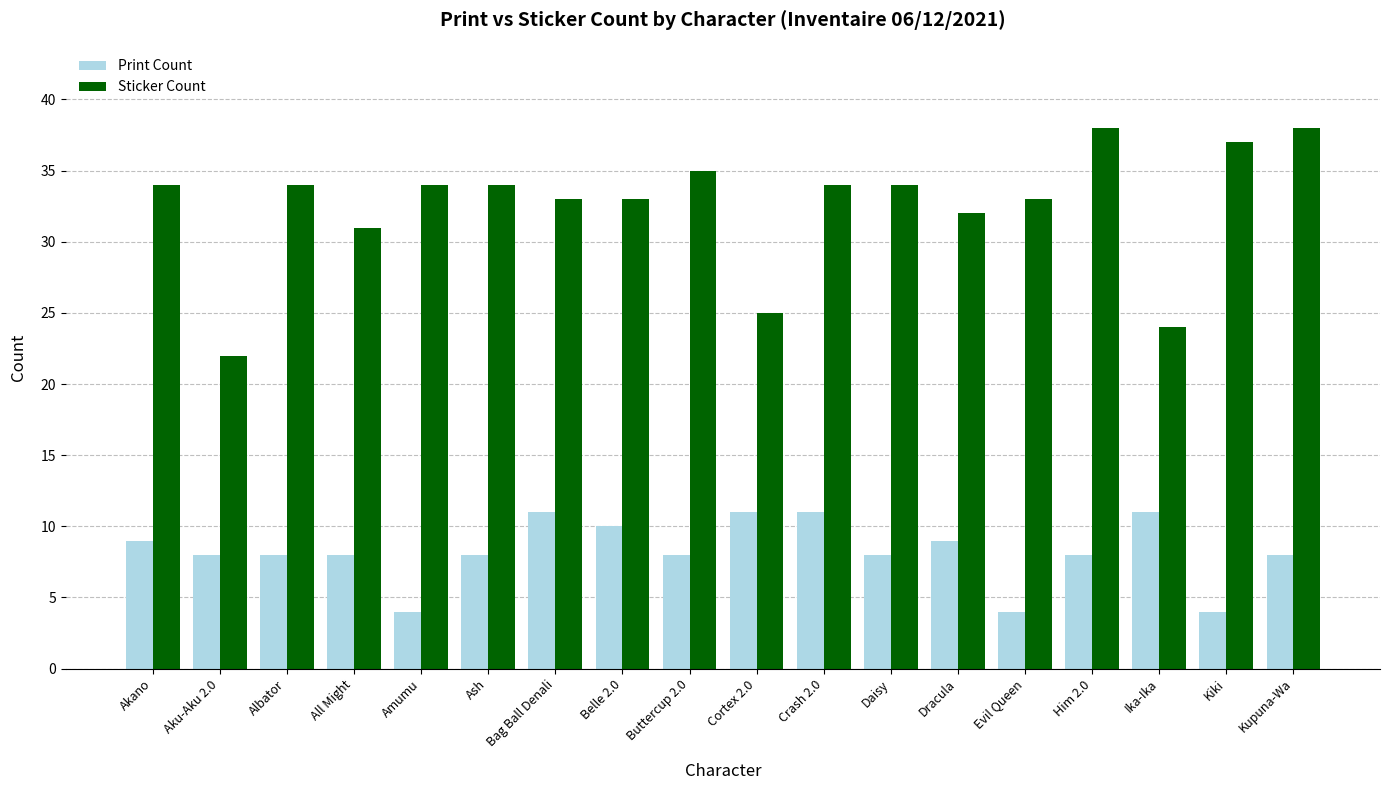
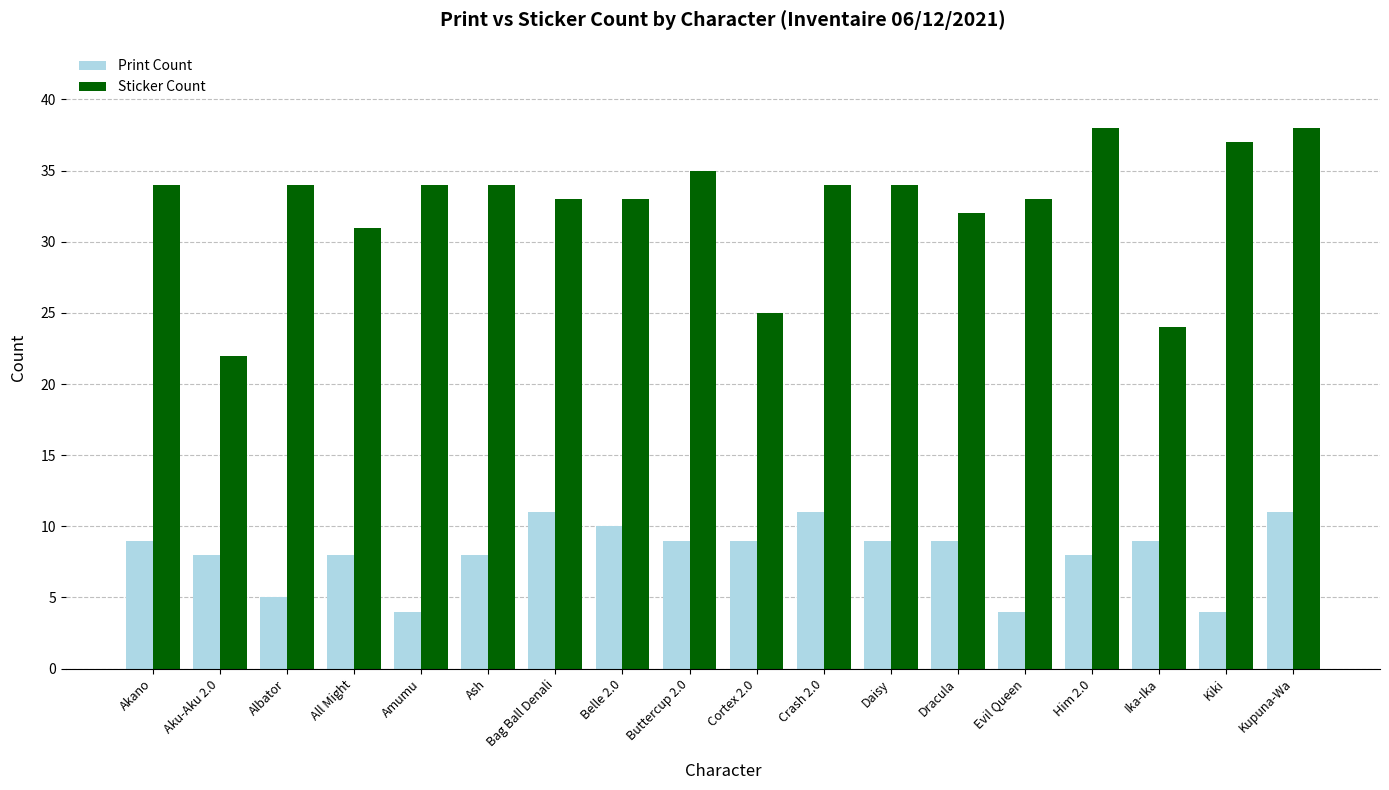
Print Count, Albator: 8 -> 5
Print Count, Buttercup 2.0: 8 -> 9
Print Count, Cortex 2.0: 11 -> 9
Print Count, Daisy: 8 -> 9
Print Count, Ika-Ika: 11 -> 9
Print Count, Kupuna-Wa: 8 -> 11
